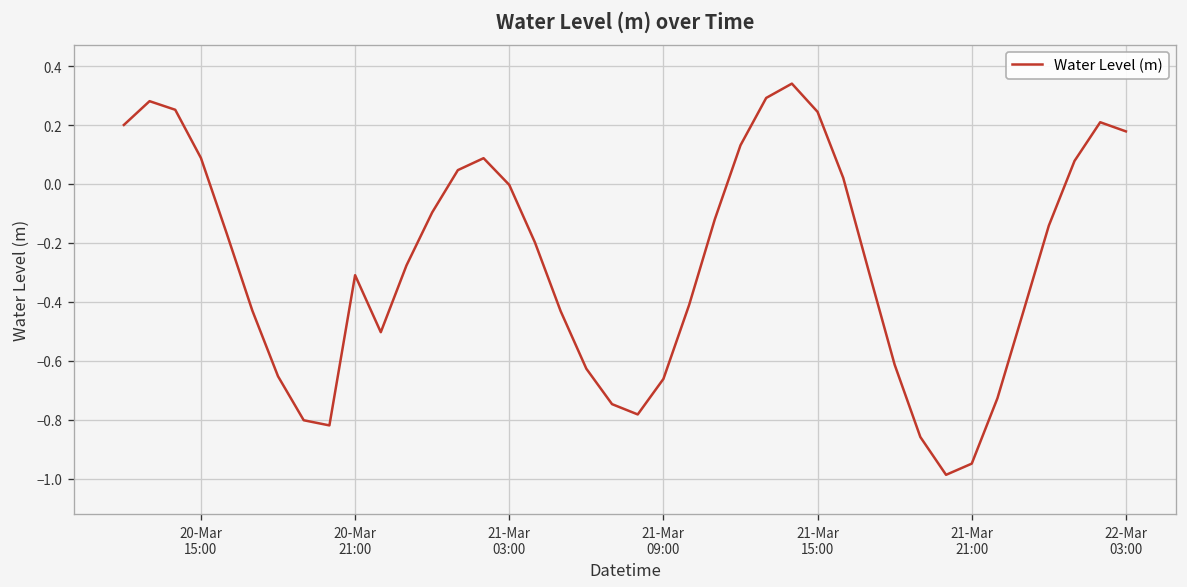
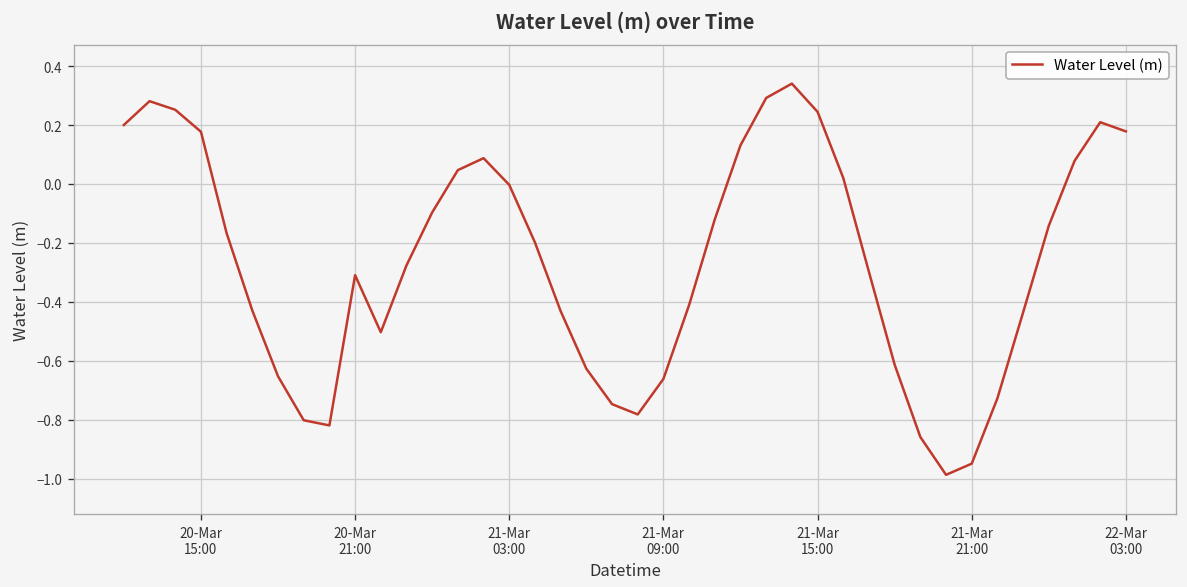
20-Mar 15:00: 0.09 -> 0.18
